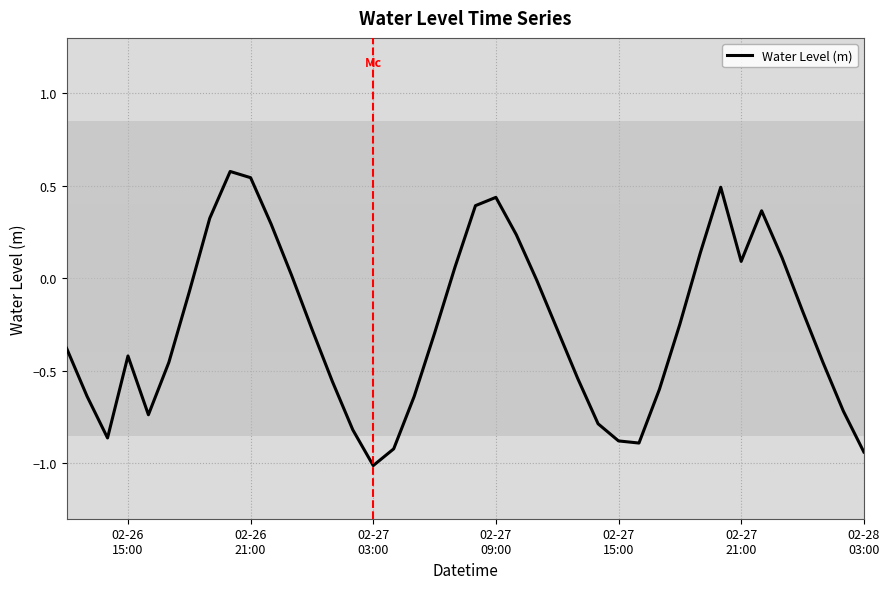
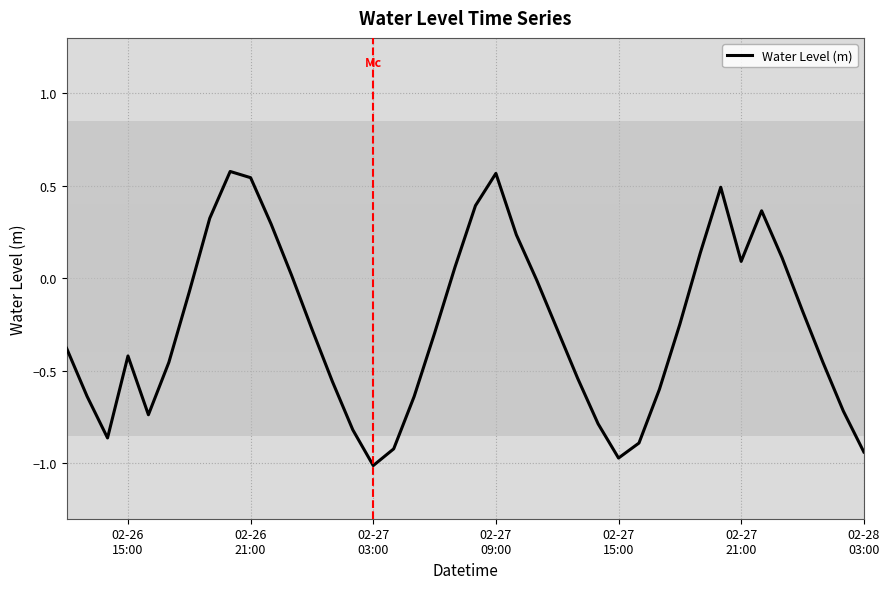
02-27 09:00: 0.44 -> 0.57
02-27 15:00: -0.88 -> -0.97
